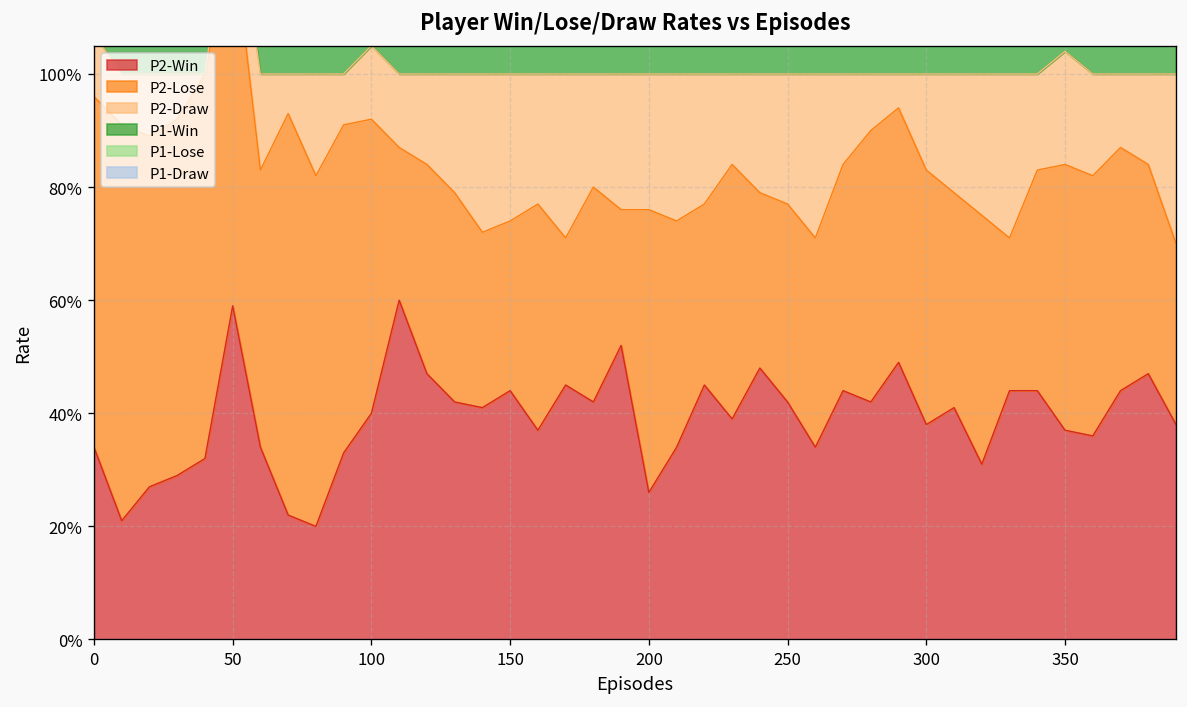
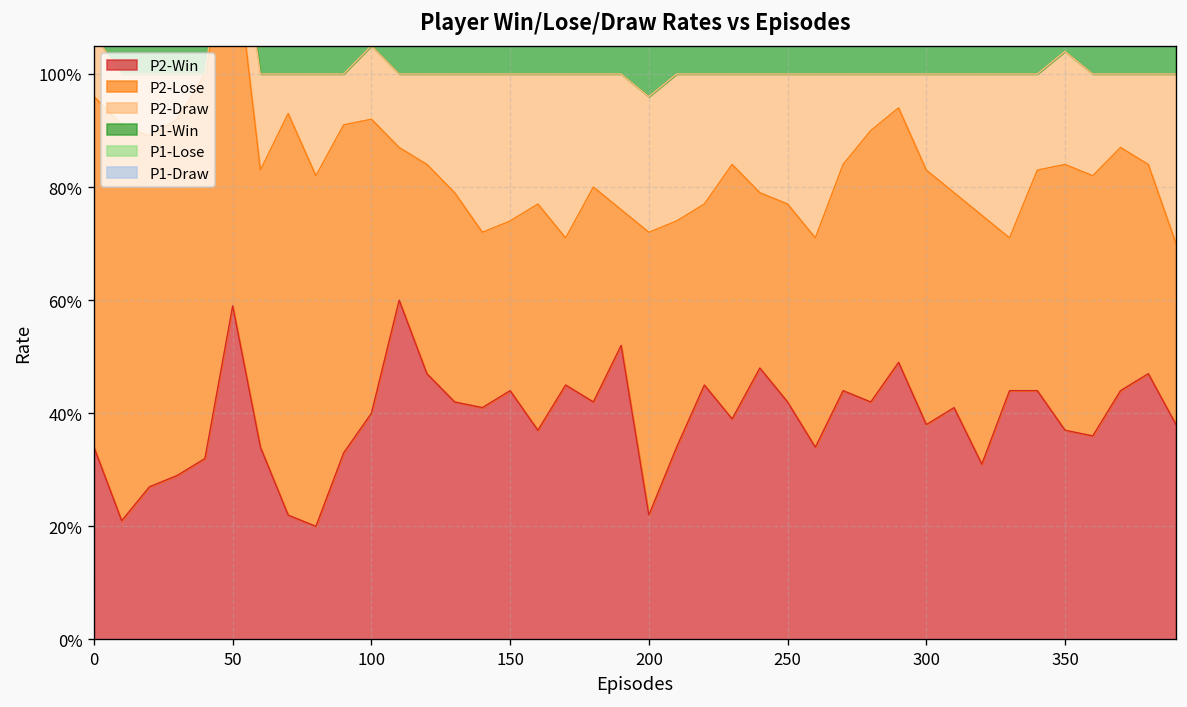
P2-Win, 200: 26% -> 22%
